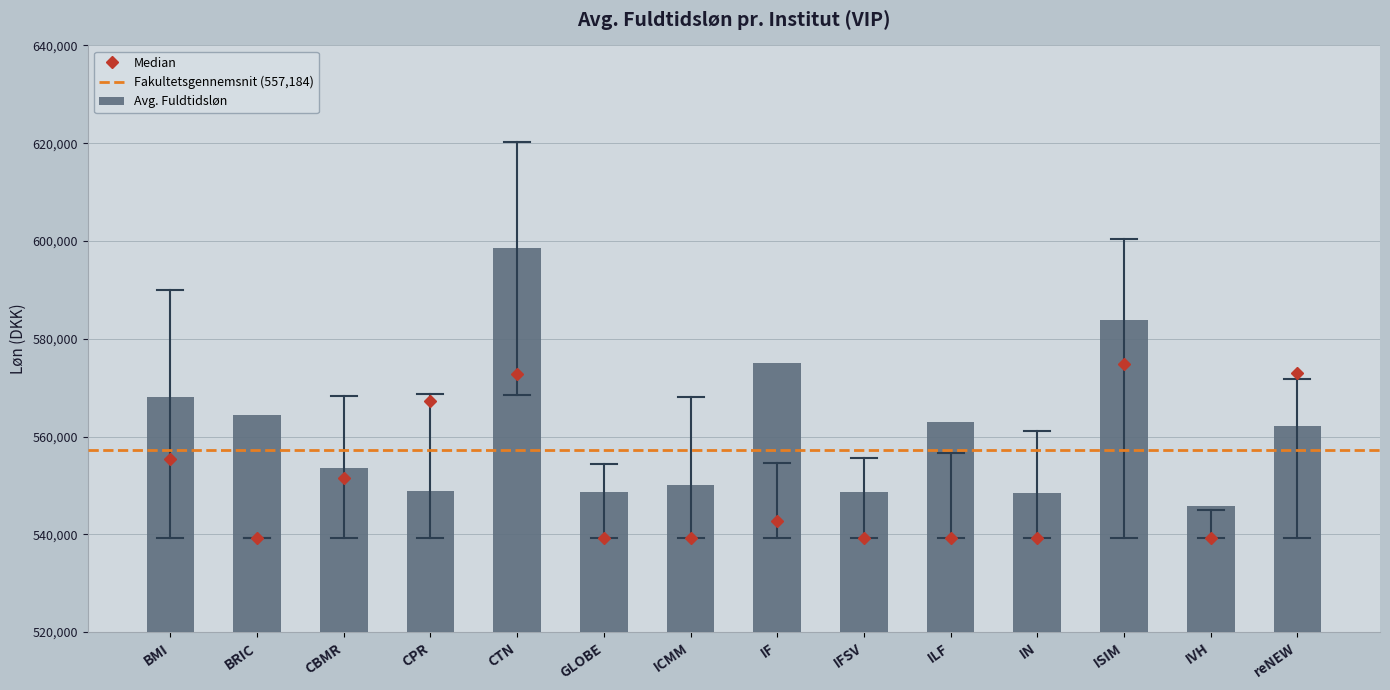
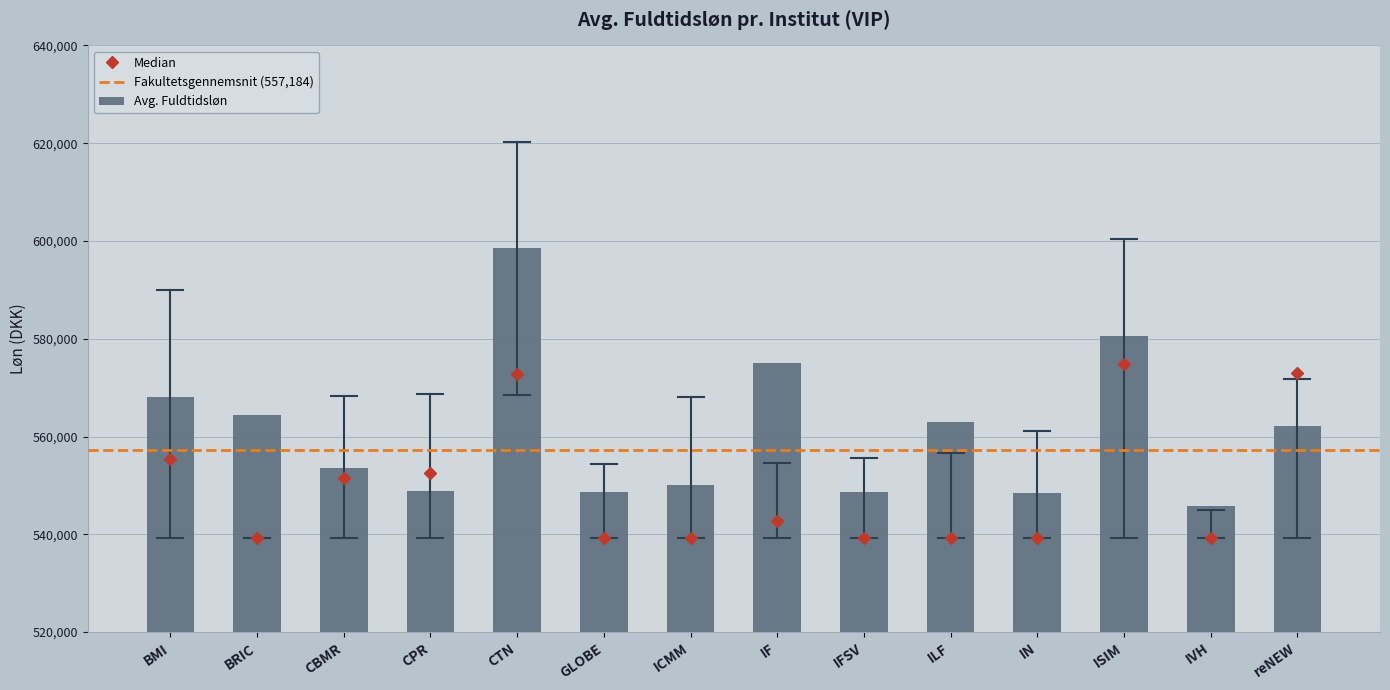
Median, CPR: 567,000 -> 552,000
Avg. Fuldtidsløn, ISIM: 584,000 -> 580,000
